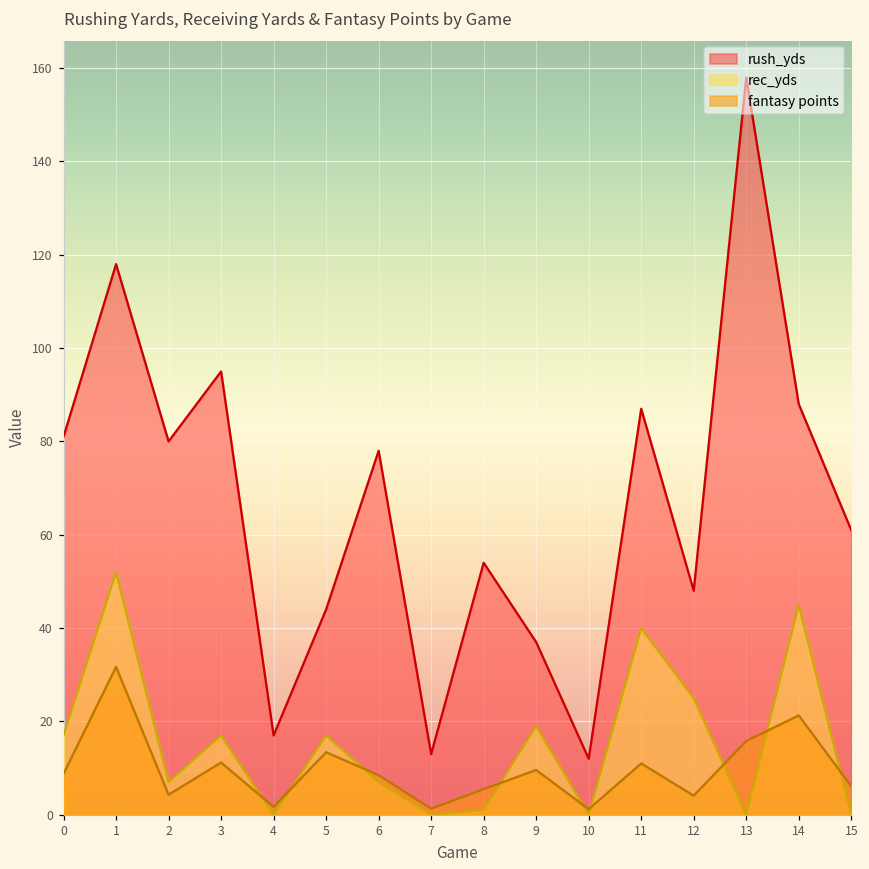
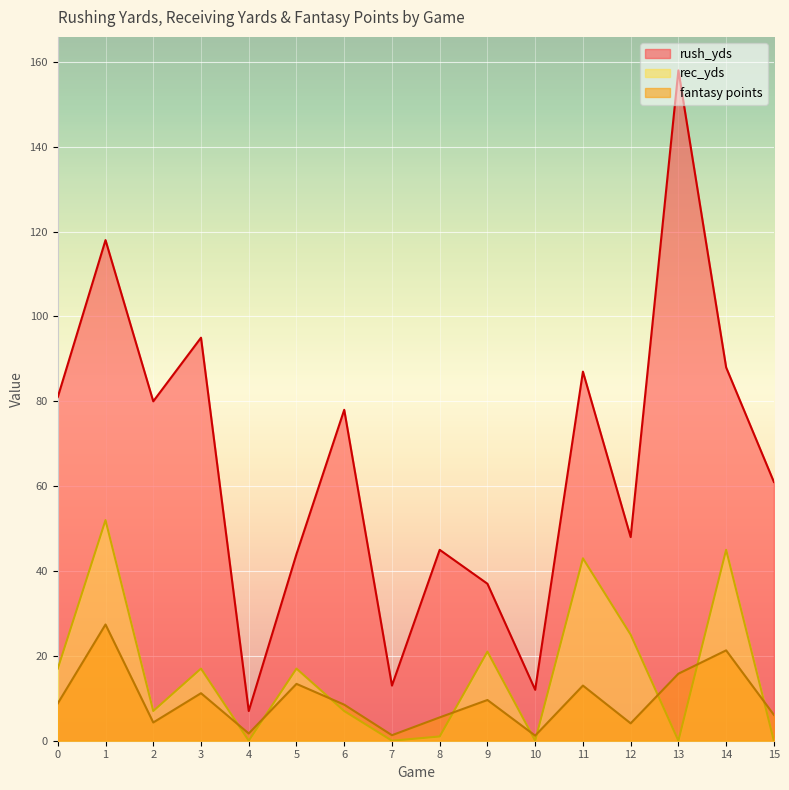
fantasy points, 1: 32 -> 27
rush_yds, 4: 17 -> 7
rush_yds, 8: 54 -> 45
rec_yds, 9: 19 -> 21
rec_yds, 11: 40 -> 43
fantasy points, 11: 11 -> 13
